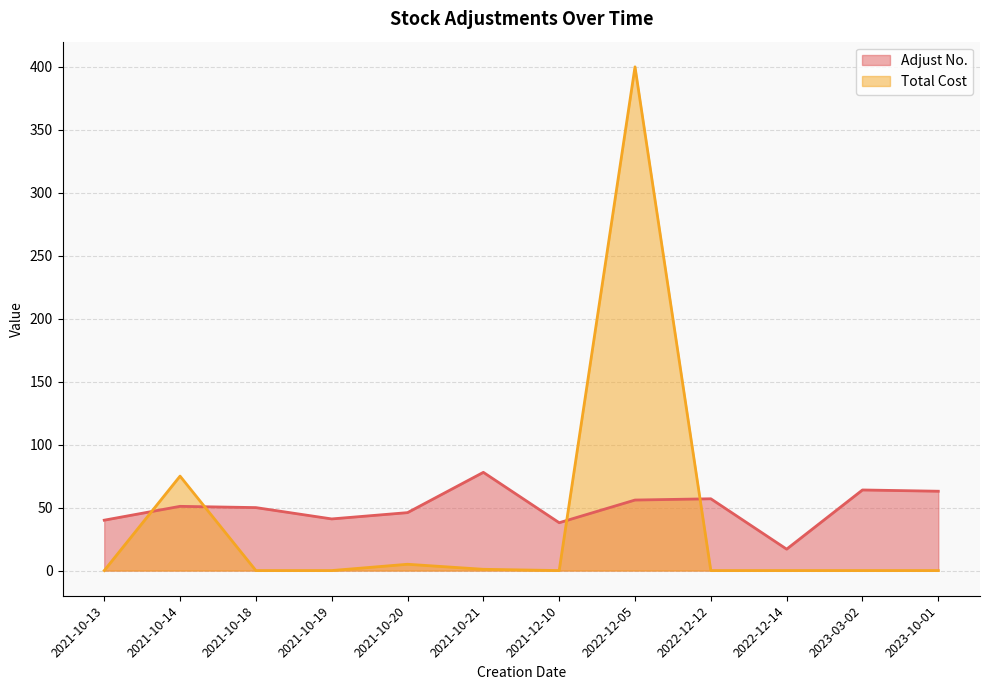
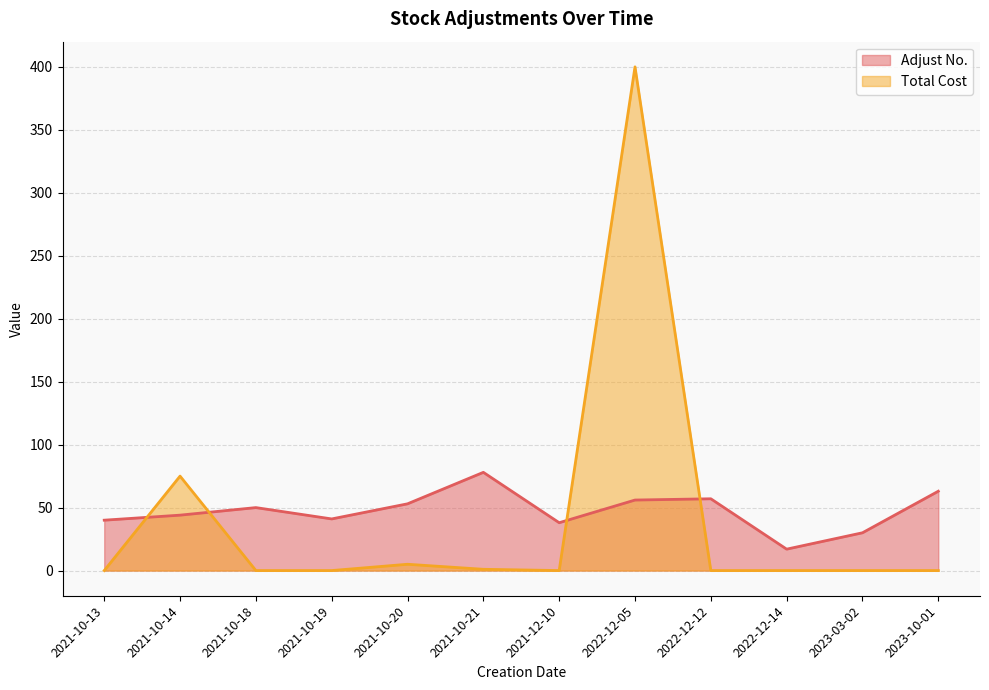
Adjust No., 2021-10-14: 51 -> 44
Adjust No., 2021-10-20: 46 -> 53
Adjust No., 2023-03-02: 64 -> 30
